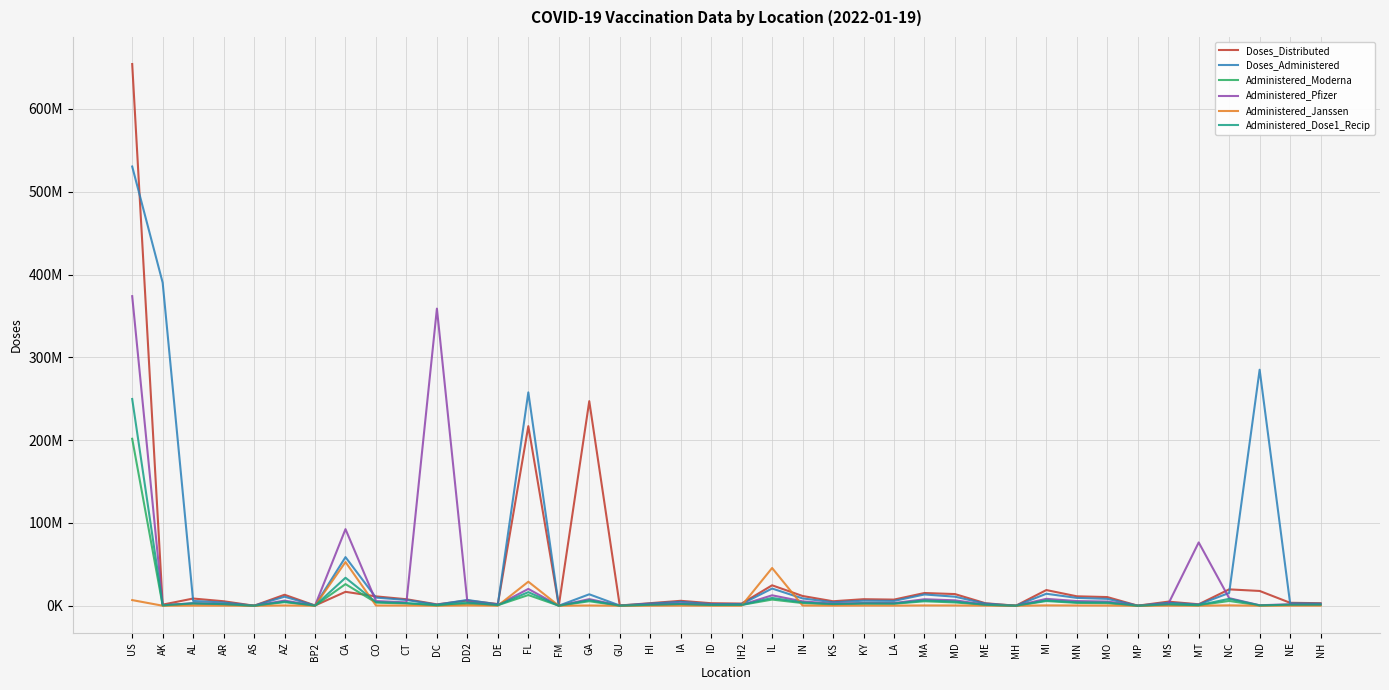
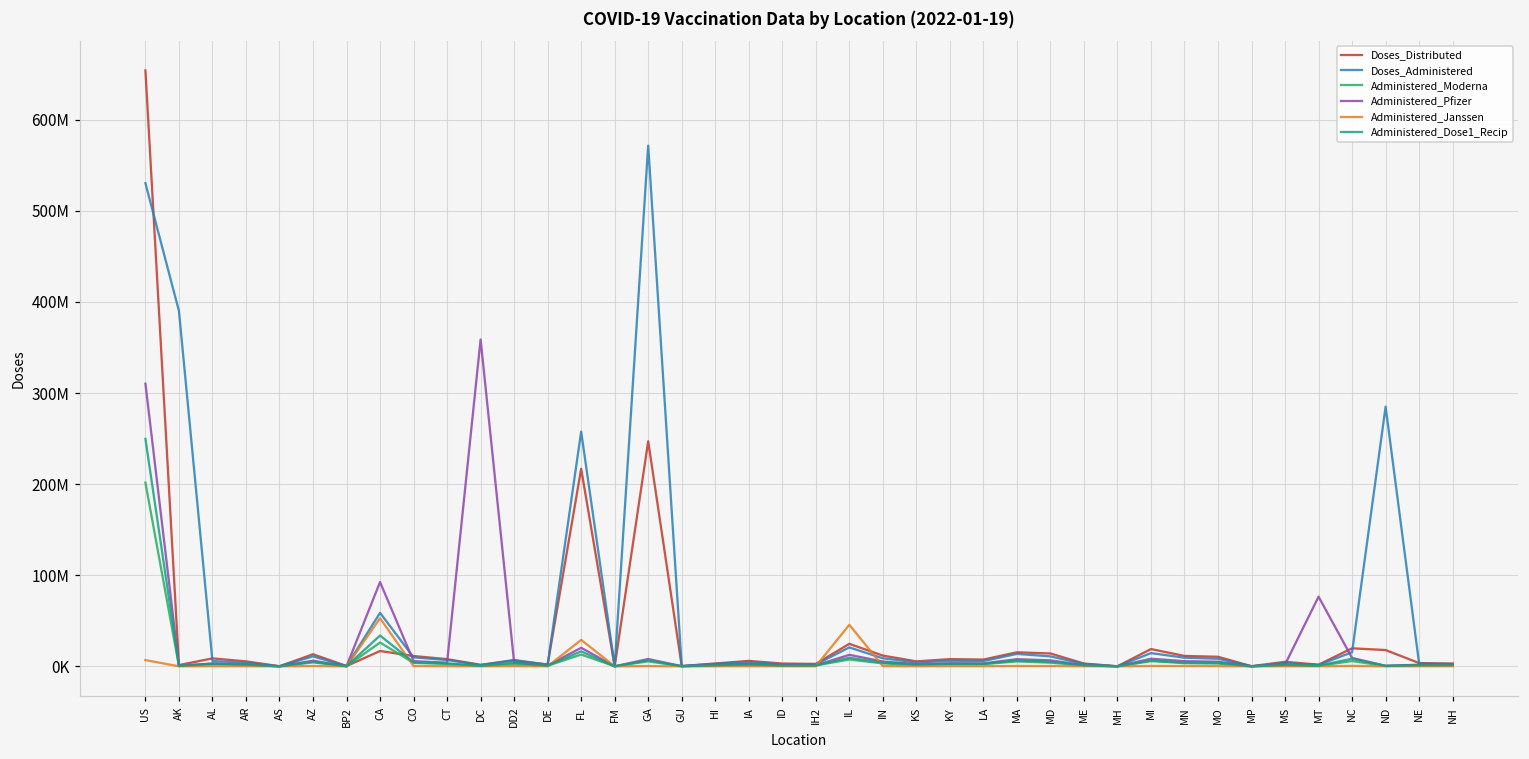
Administered_Pfizer, US: 370000000 -> 310000000
Doses_Administered, GA: 10000000 -> 570000000
